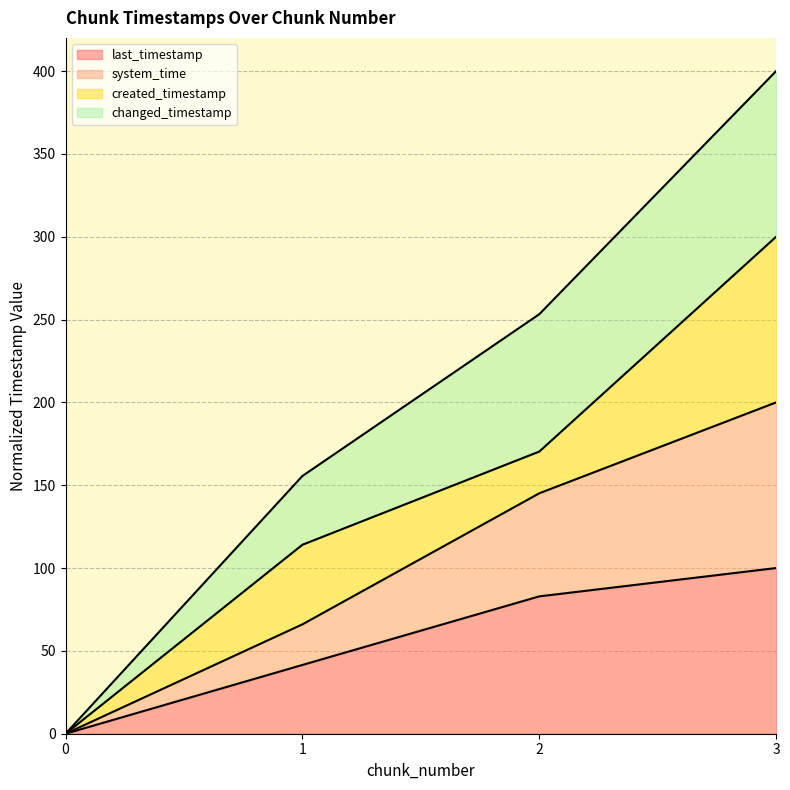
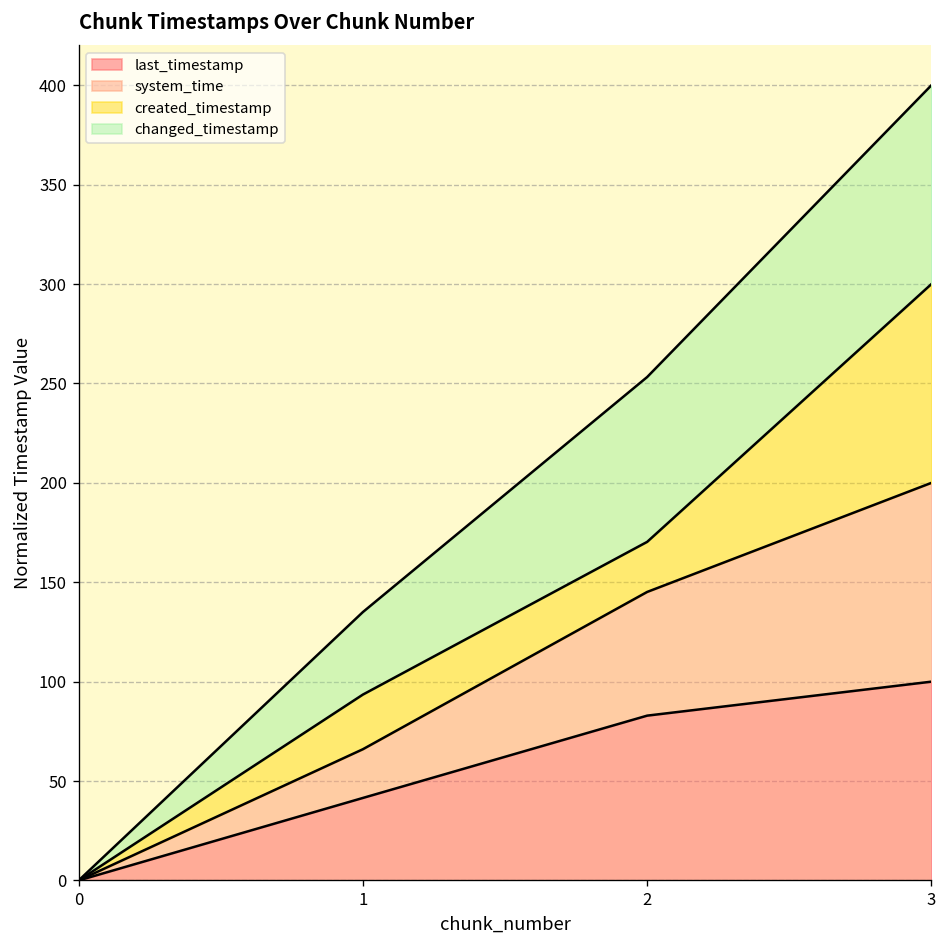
created_timestamp, 1: 48 -> 27
